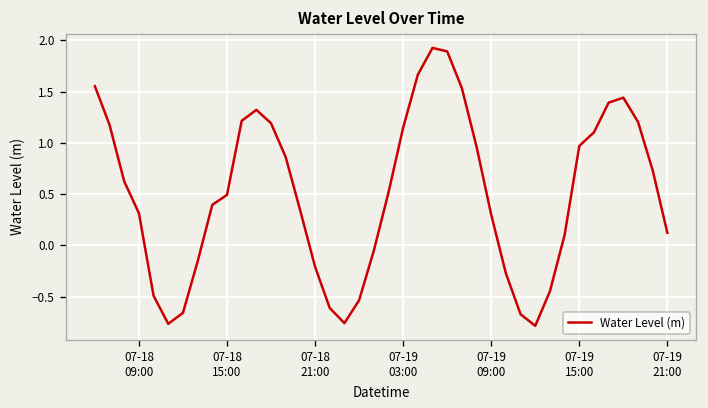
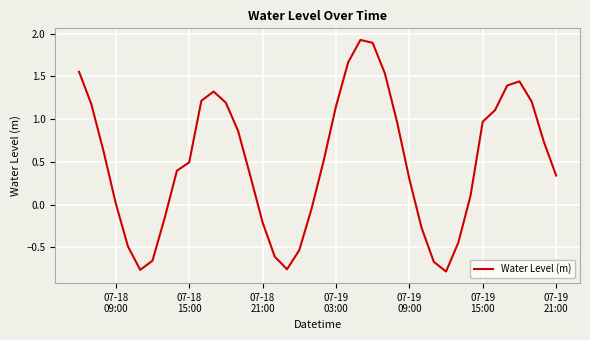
07-18 09:00: 0.3 -> 0.0
07-19 21:00: 0.1 -> 0.3
